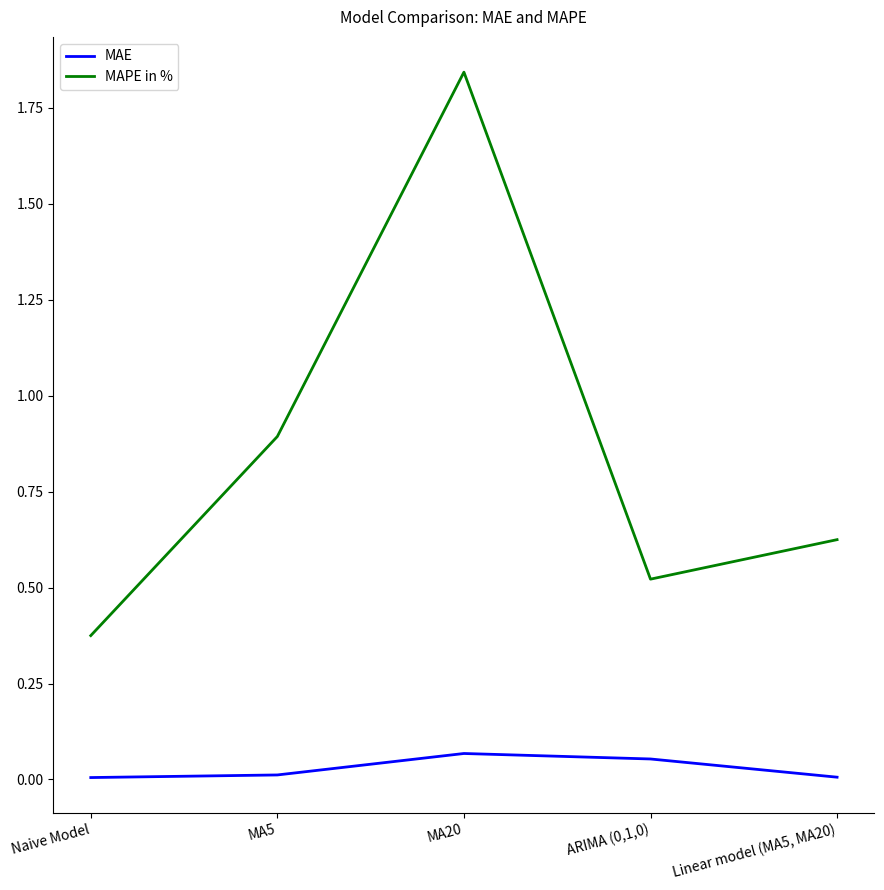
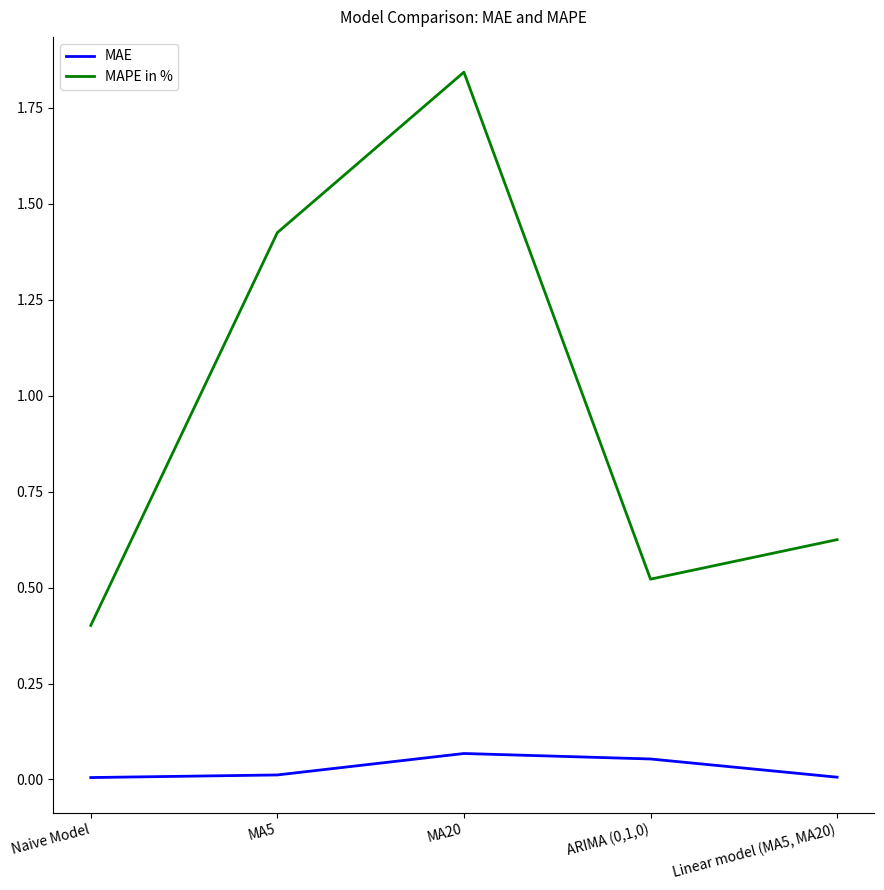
MAPE in %, Naive Model: 0.37 -> 0.40
MAPE in %, MA5: 0.89 -> 1.43
